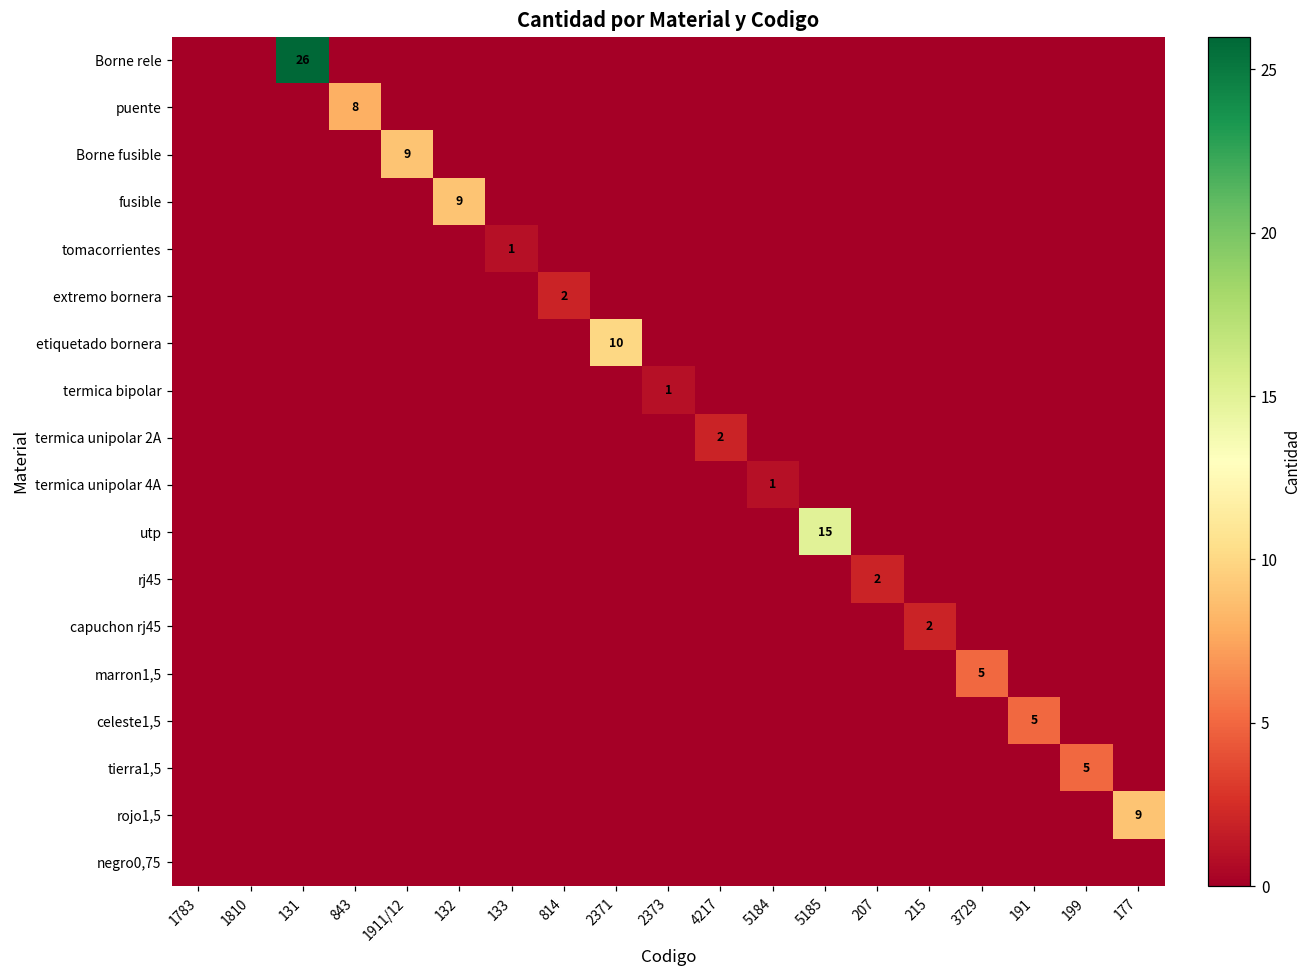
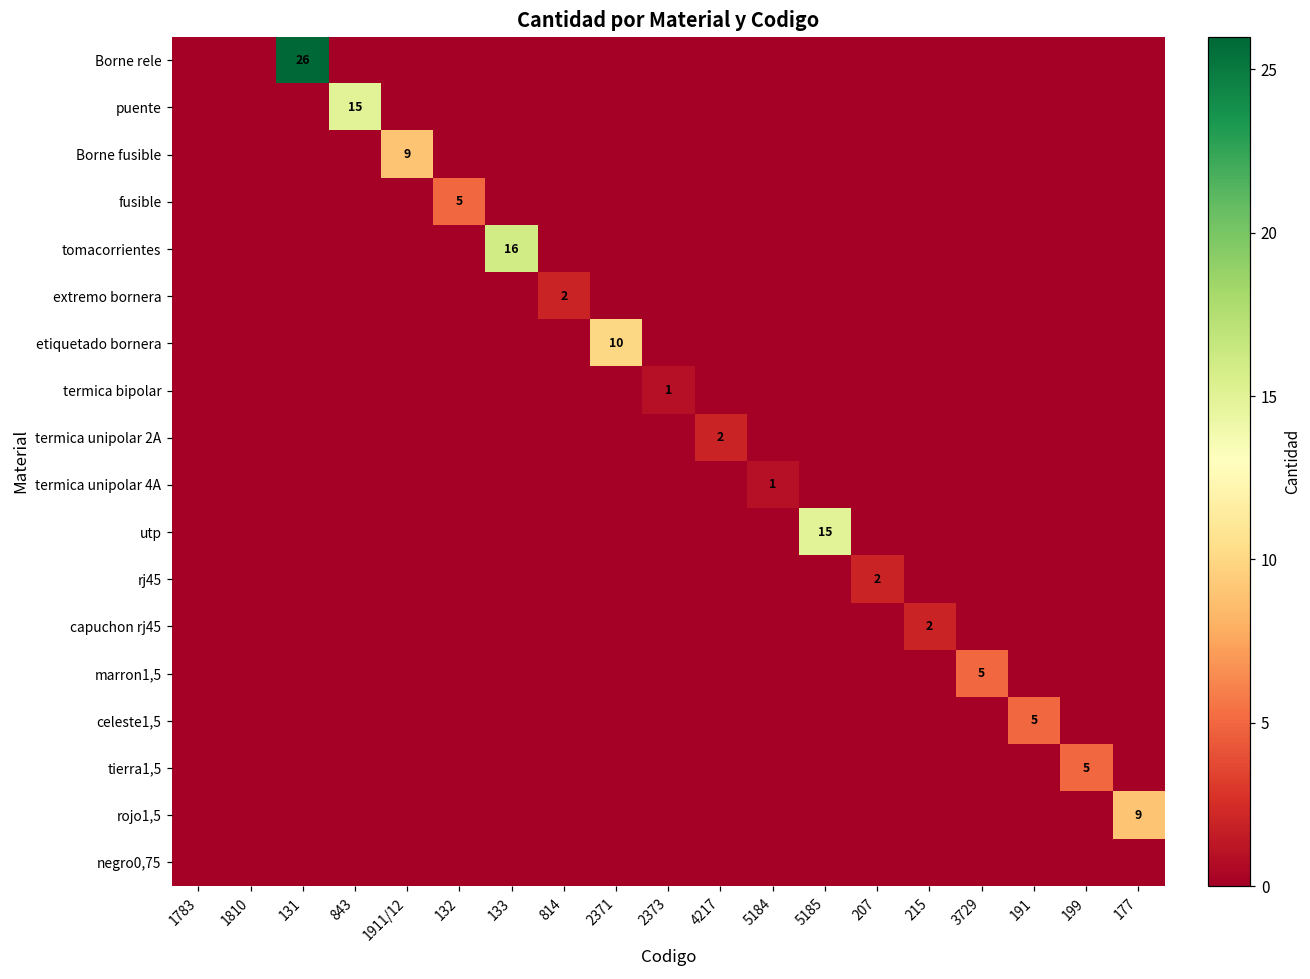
puente, 843: 8 -> 15
fusible, 132: 9 -> 5
tomacorrientes, 133: 1 -> 16
